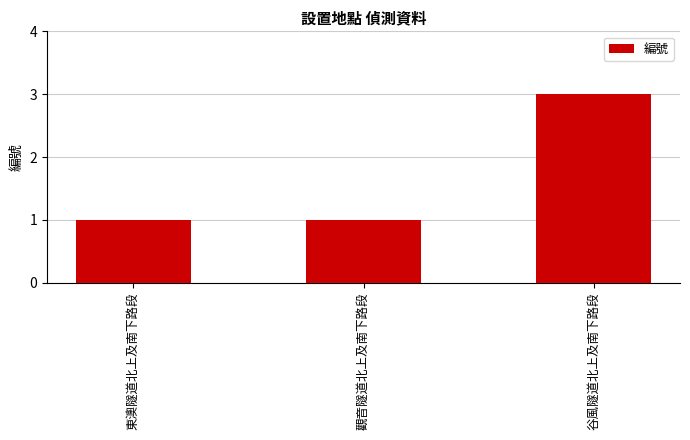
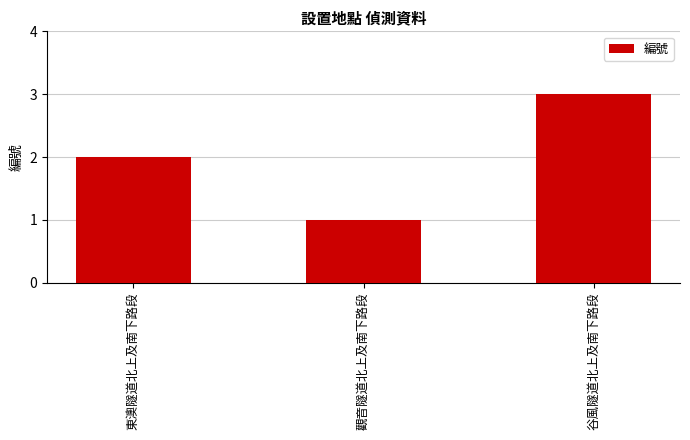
東澳隧道北上及南下路段: 1 -> 2
